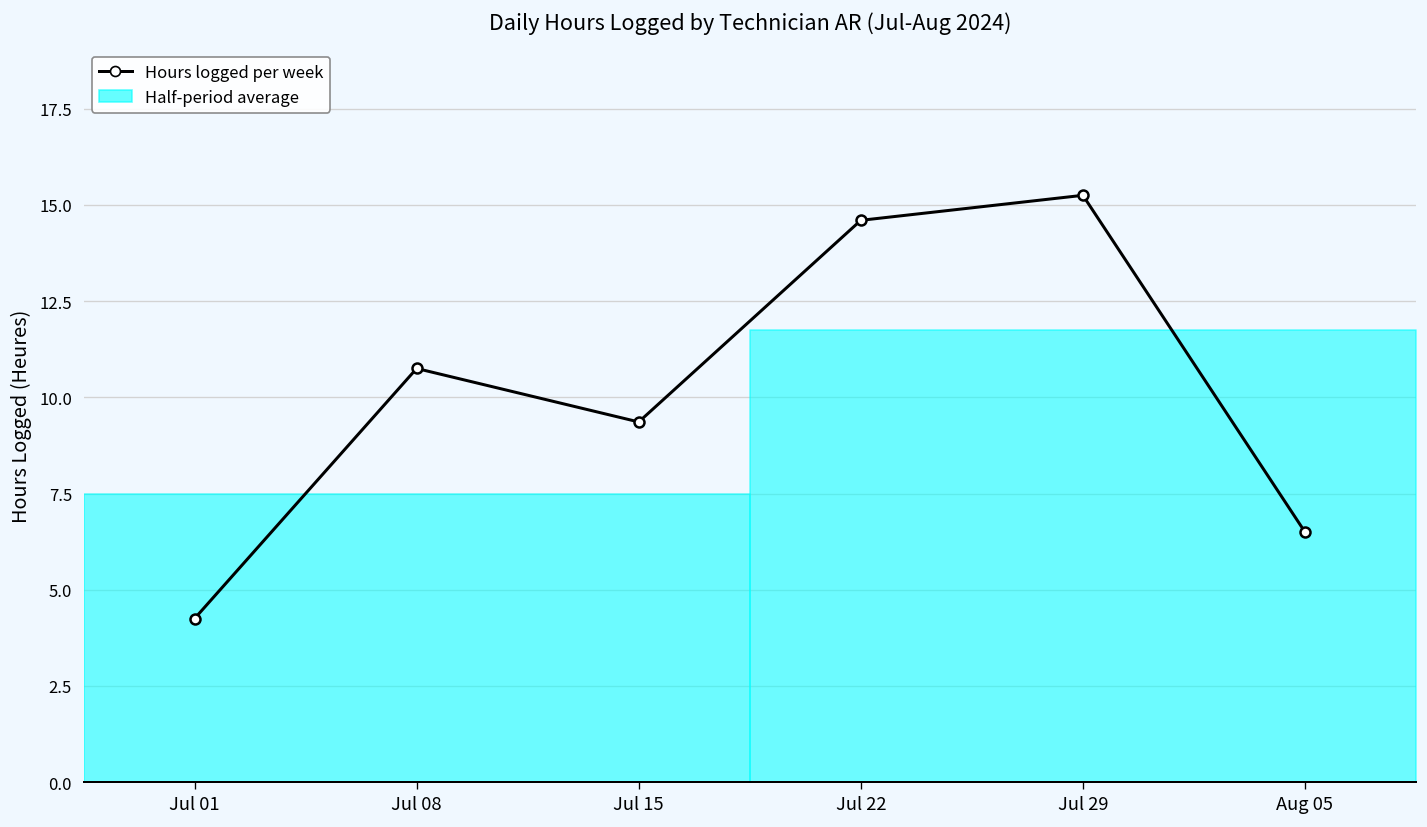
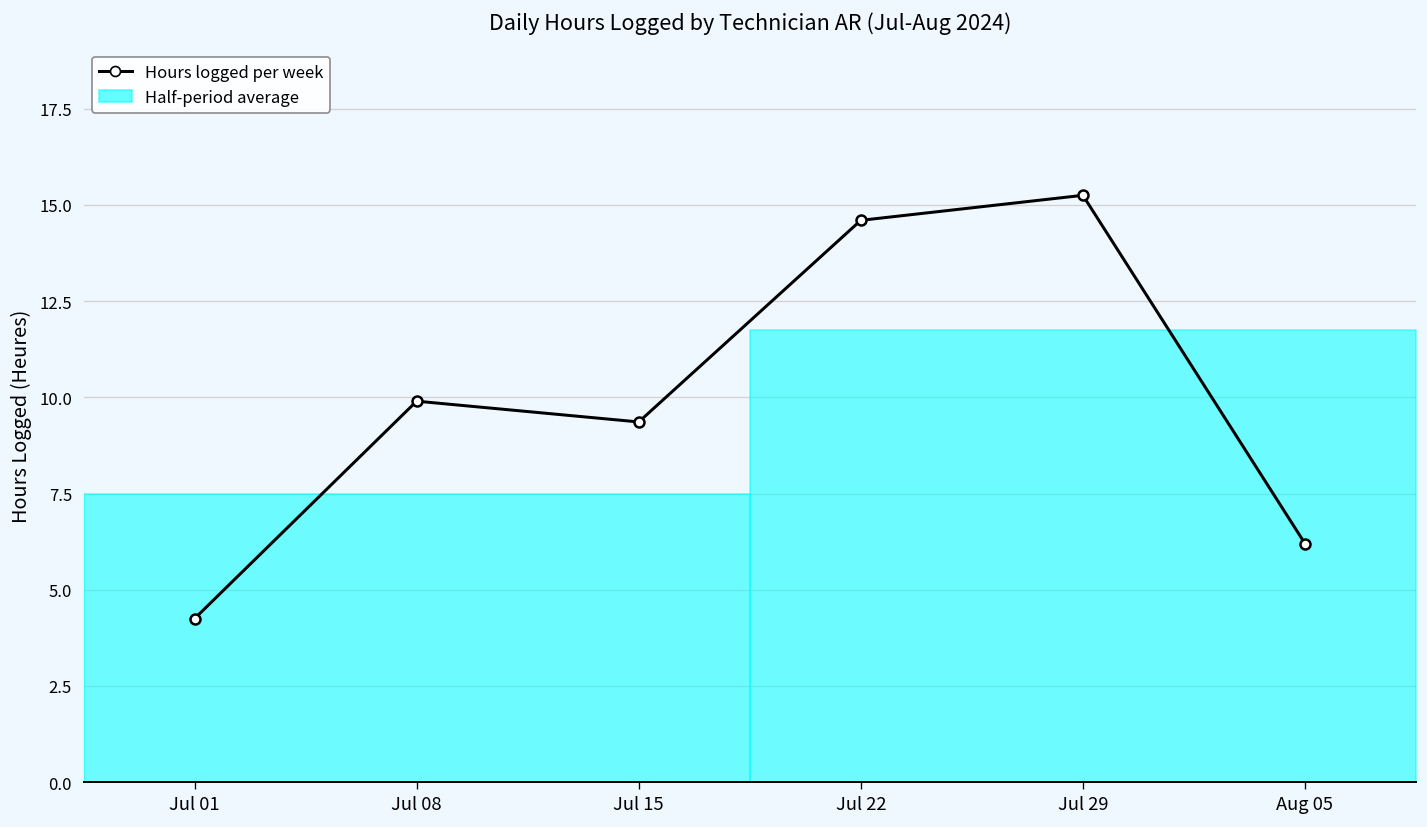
Hours logged per week, Jul 08: 10.8 -> 9.9
Hours logged per week, Aug 05: 6.5 -> 6.2
